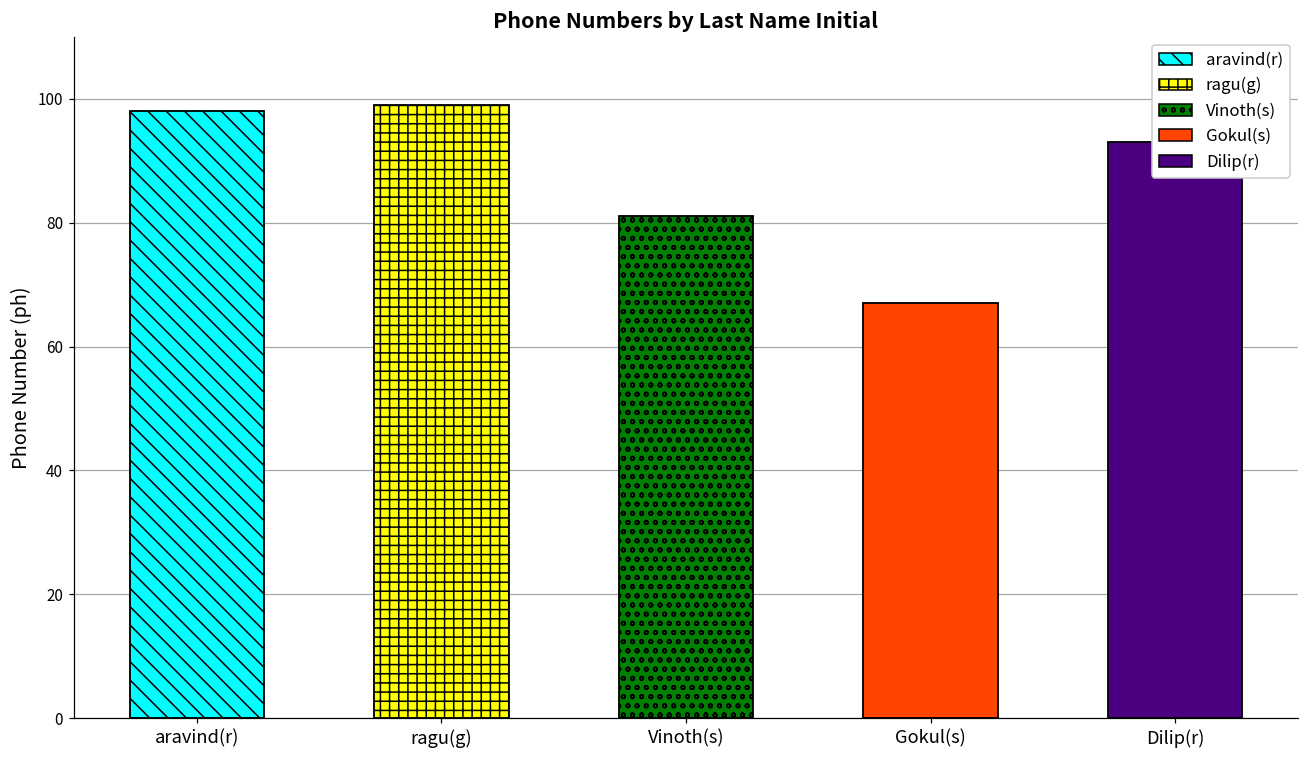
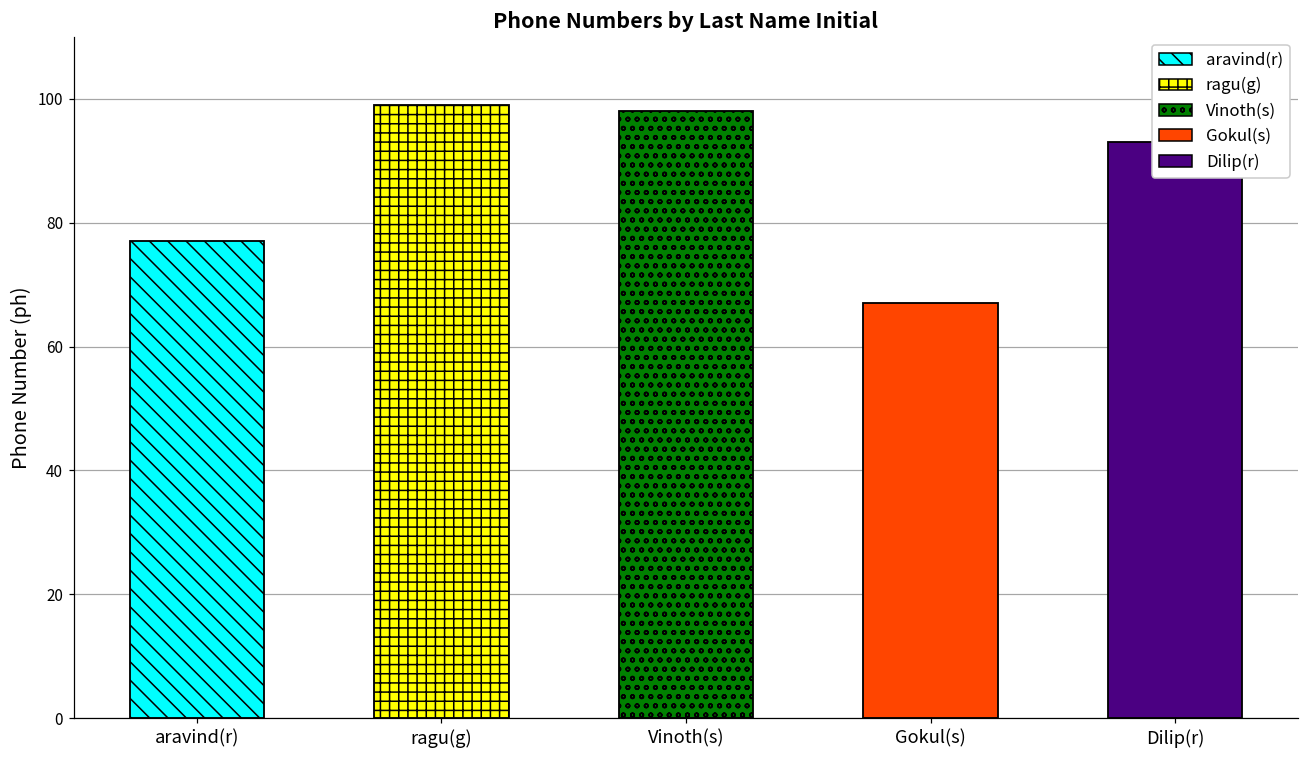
aravind(r): 98 -> 77
Vinoth(s): 81 -> 98
